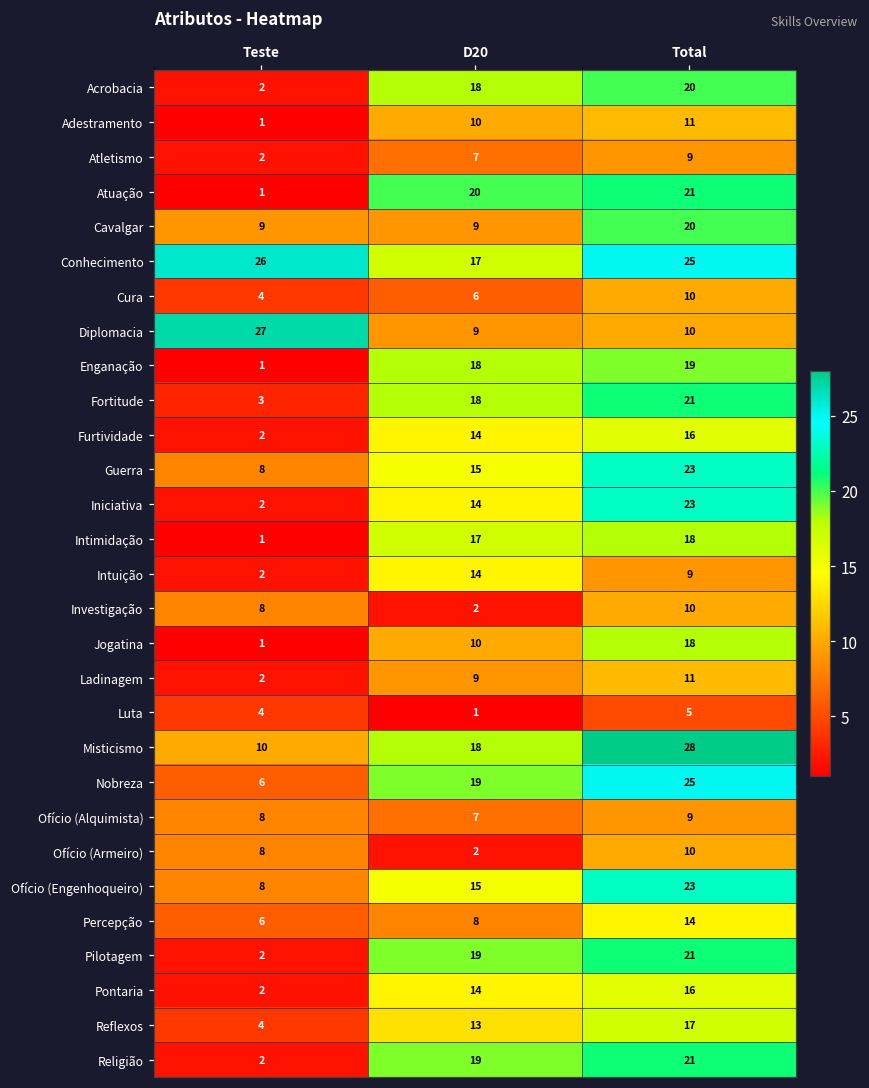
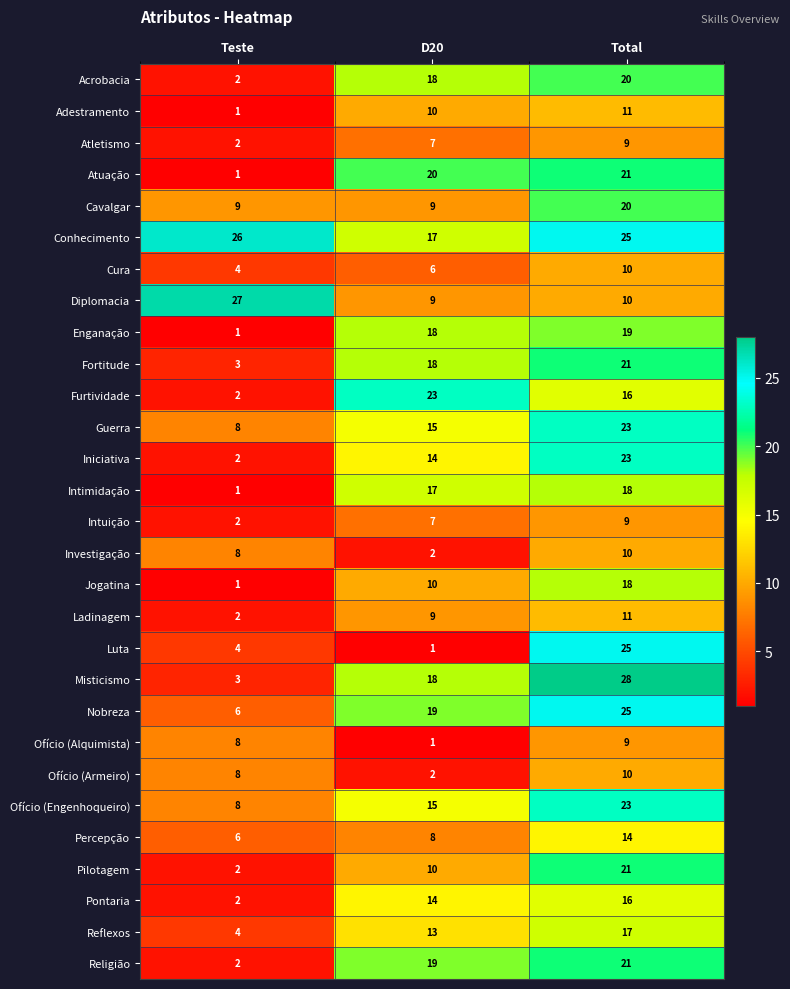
Furtividade, D20: 14 -> 23
Intuição, D20: 14 -> 7
Luta, Total: 5 -> 25
Misticismo, Teste: 10 -> 3
Ofício (Alquimista), D20: 7 -> 1
Pilotagem, D20: 19 -> 10
